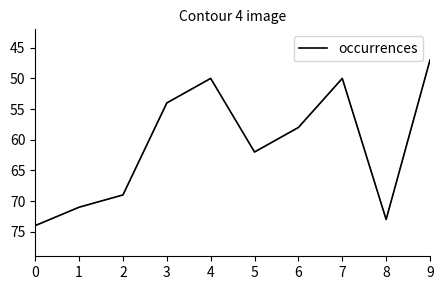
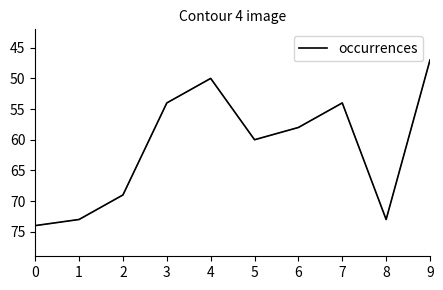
1: 71 -> 73
5: 62 -> 60
7: 50 -> 54
